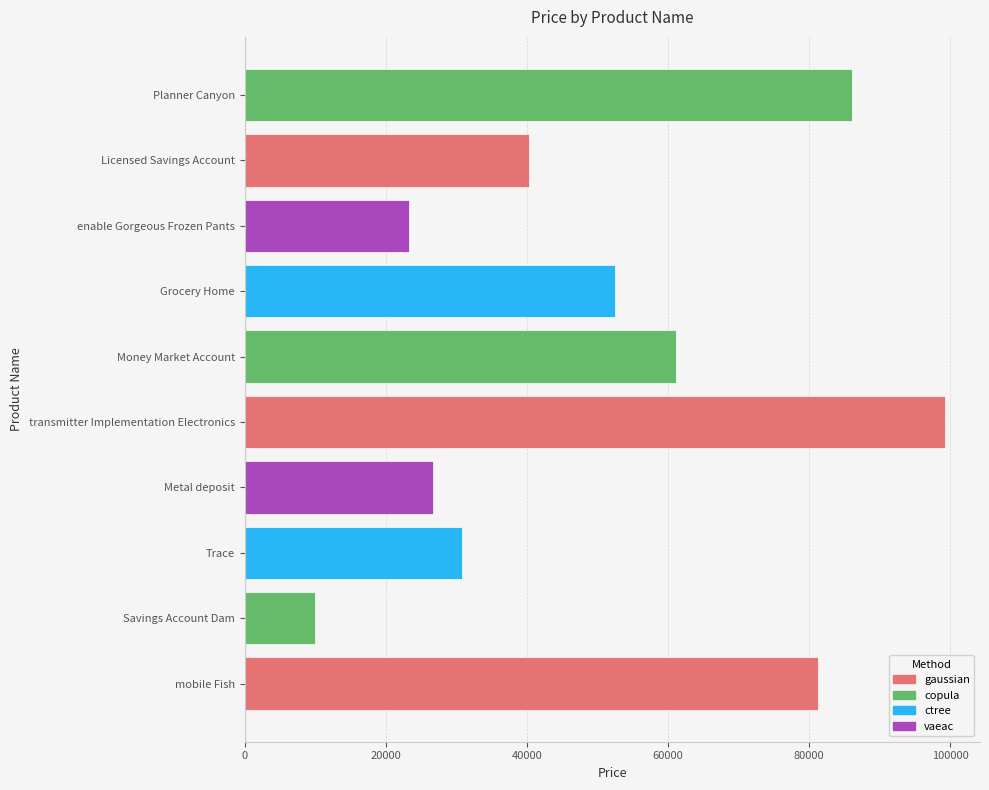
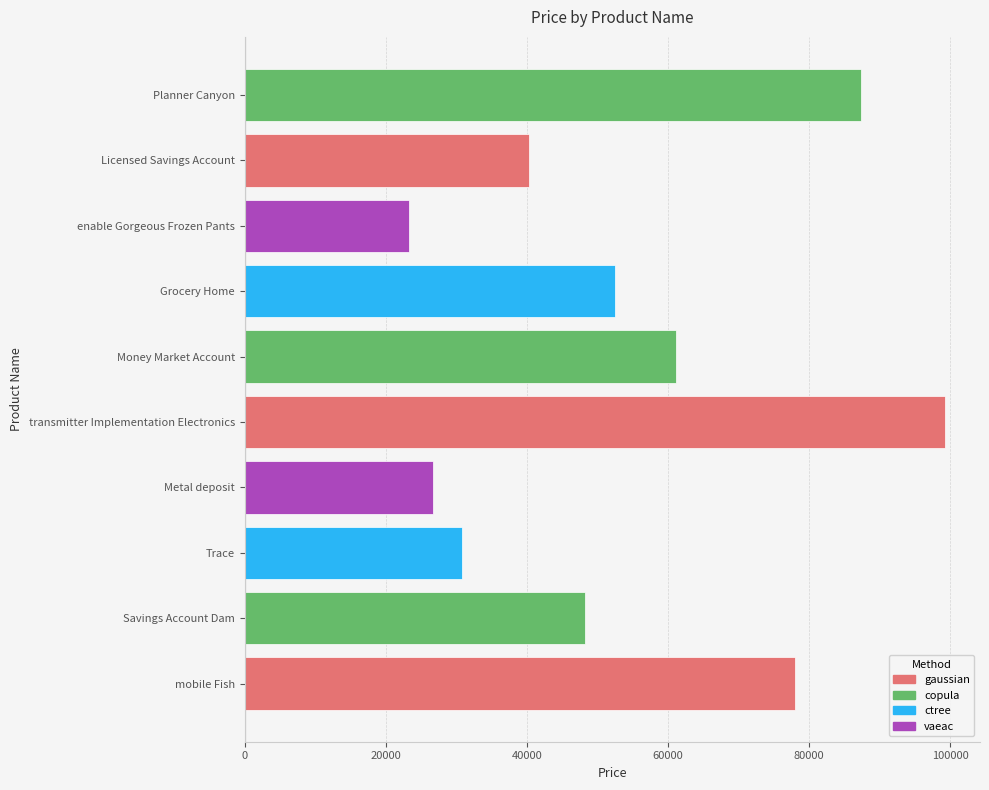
Planner Canyon: 86000 -> 87000
Savings Account Dam: 10000 -> 48000
mobile Fish: 81000 -> 78000
